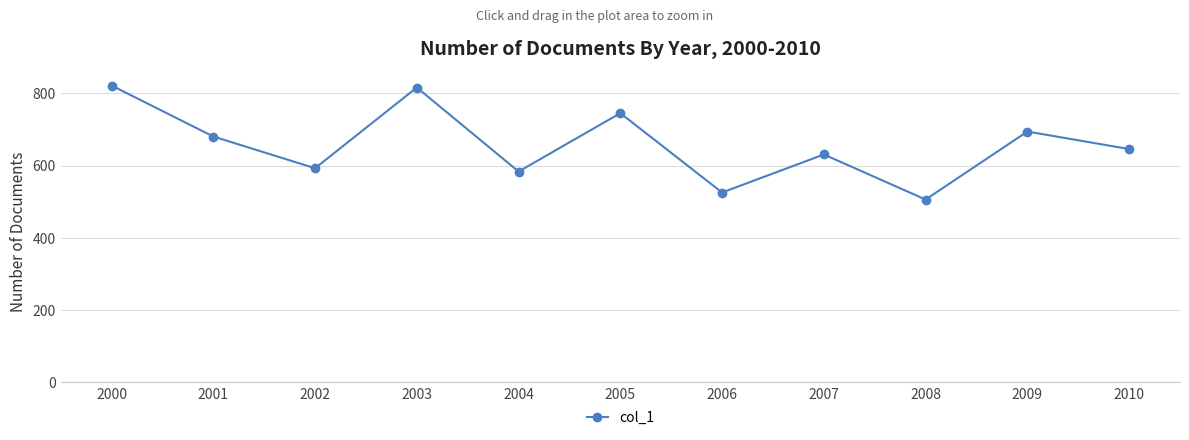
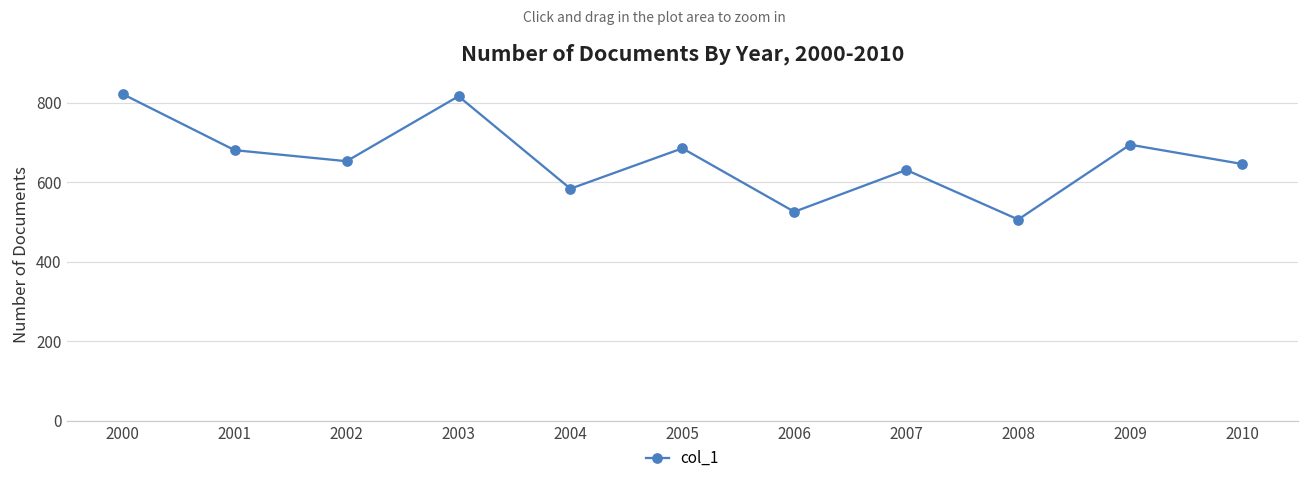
2002: 590 -> 650
2005: 750 -> 690
